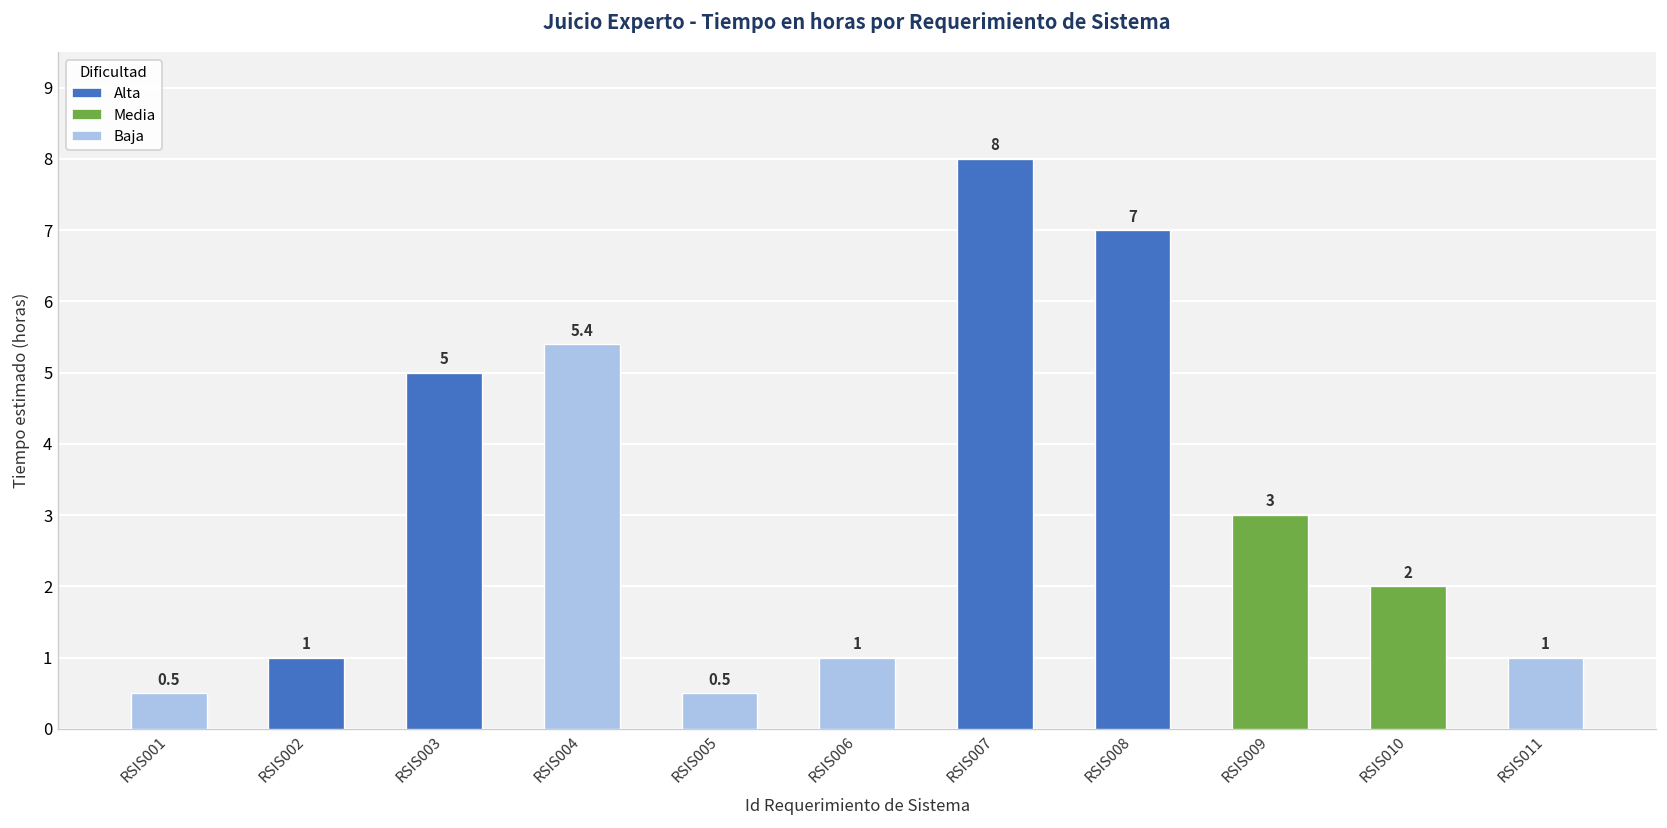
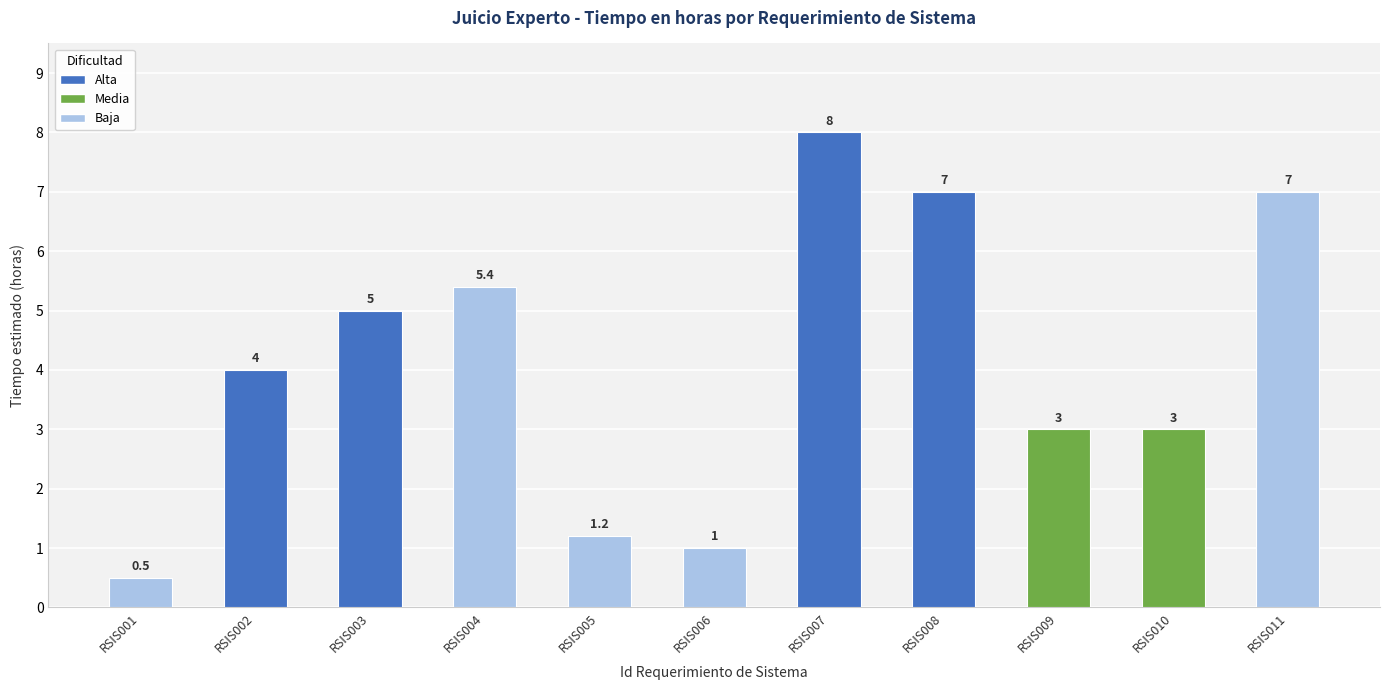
RSIS002: 1 -> 4
RSIS005: 0.5 -> 1.2
RSIS010: 2 -> 3
RSIS011: 1 -> 7
